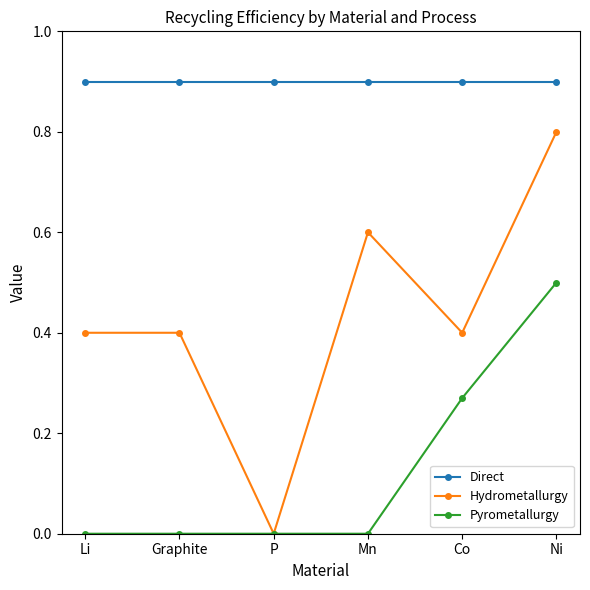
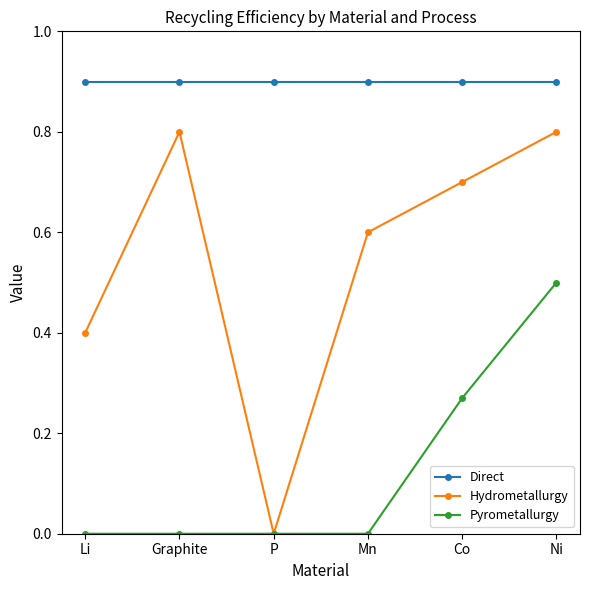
Hydrometallurgy, Graphite: 0.4 -> 0.8
Hydrometallurgy, Co: 0.4 -> 0.7
